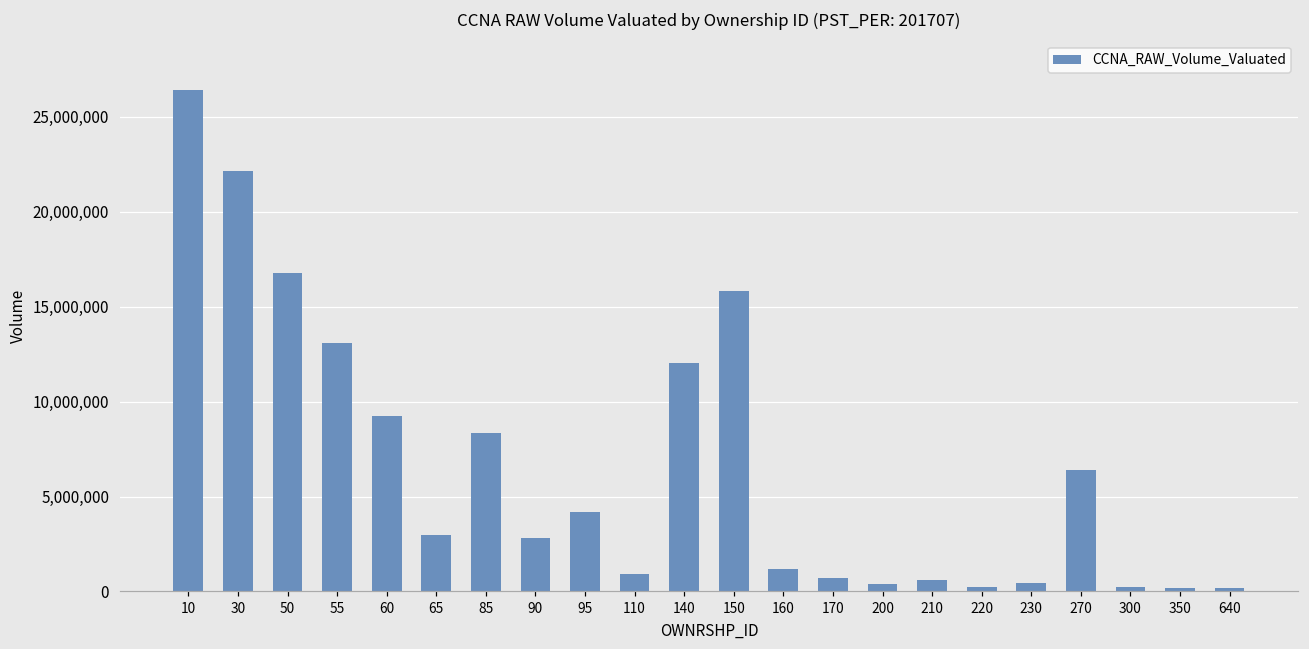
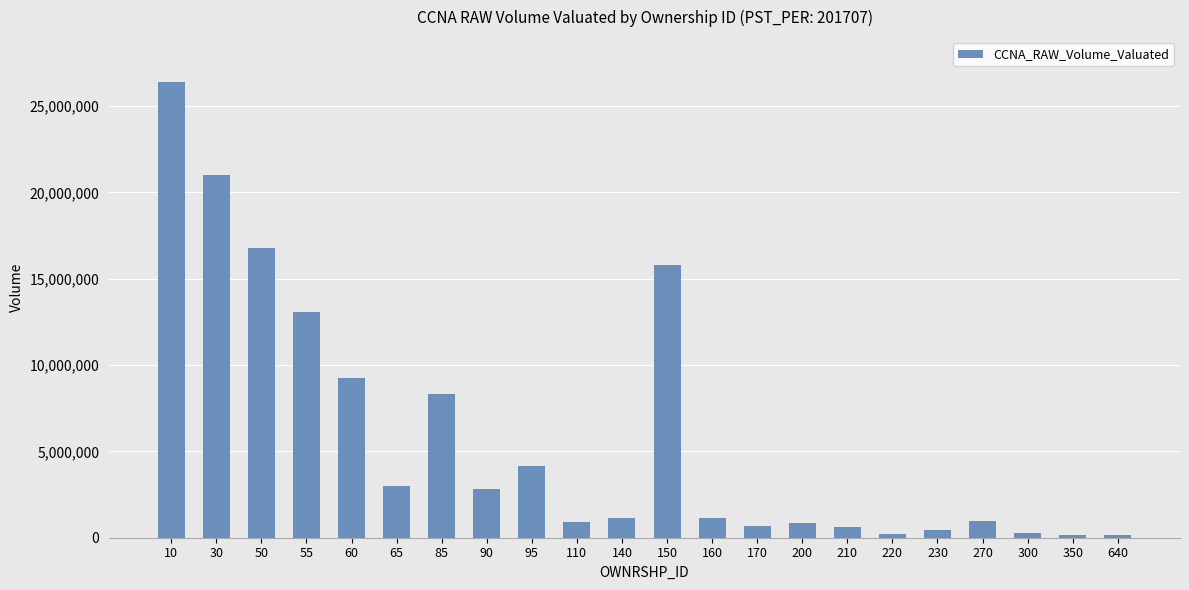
30: 22,100,000 -> 21,000,000
140: 12,000,000 -> 1,200,000
200: 400,000 -> 900,000
270: 6,400,000 -> 1,000,000
